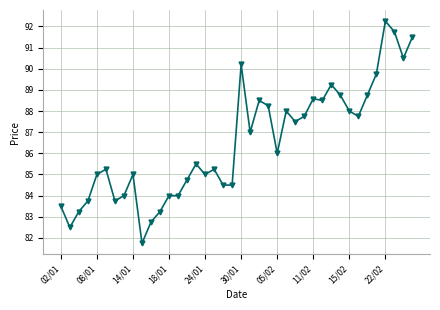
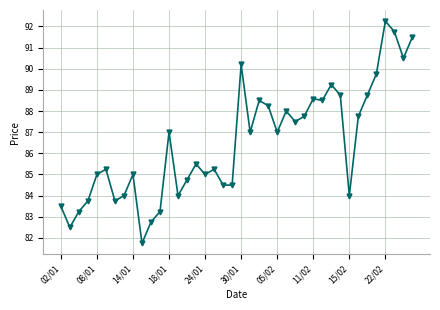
18/01: 84 -> 87
05/02: 86 -> 87
15/02: 88 -> 84
